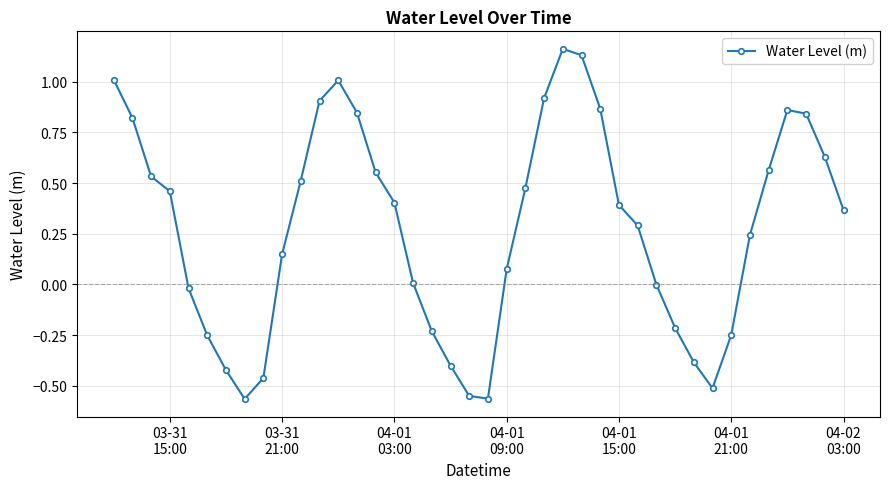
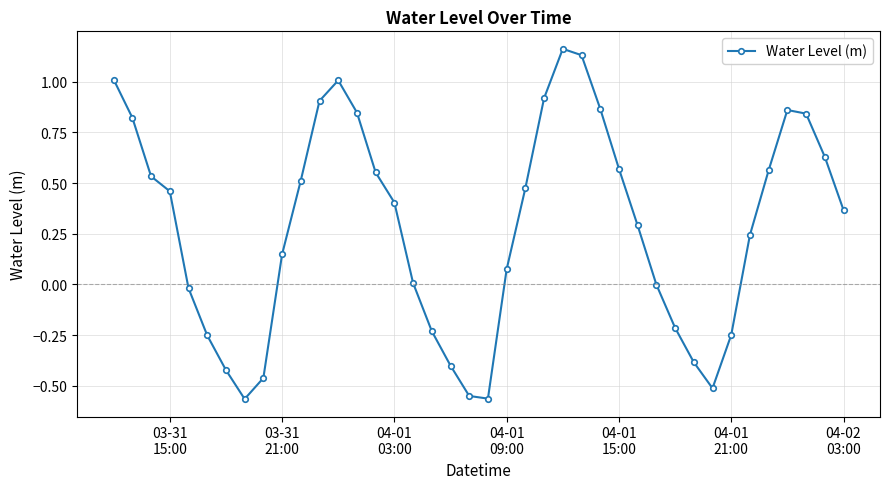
04-01 15:00: 0.39 -> 0.57
